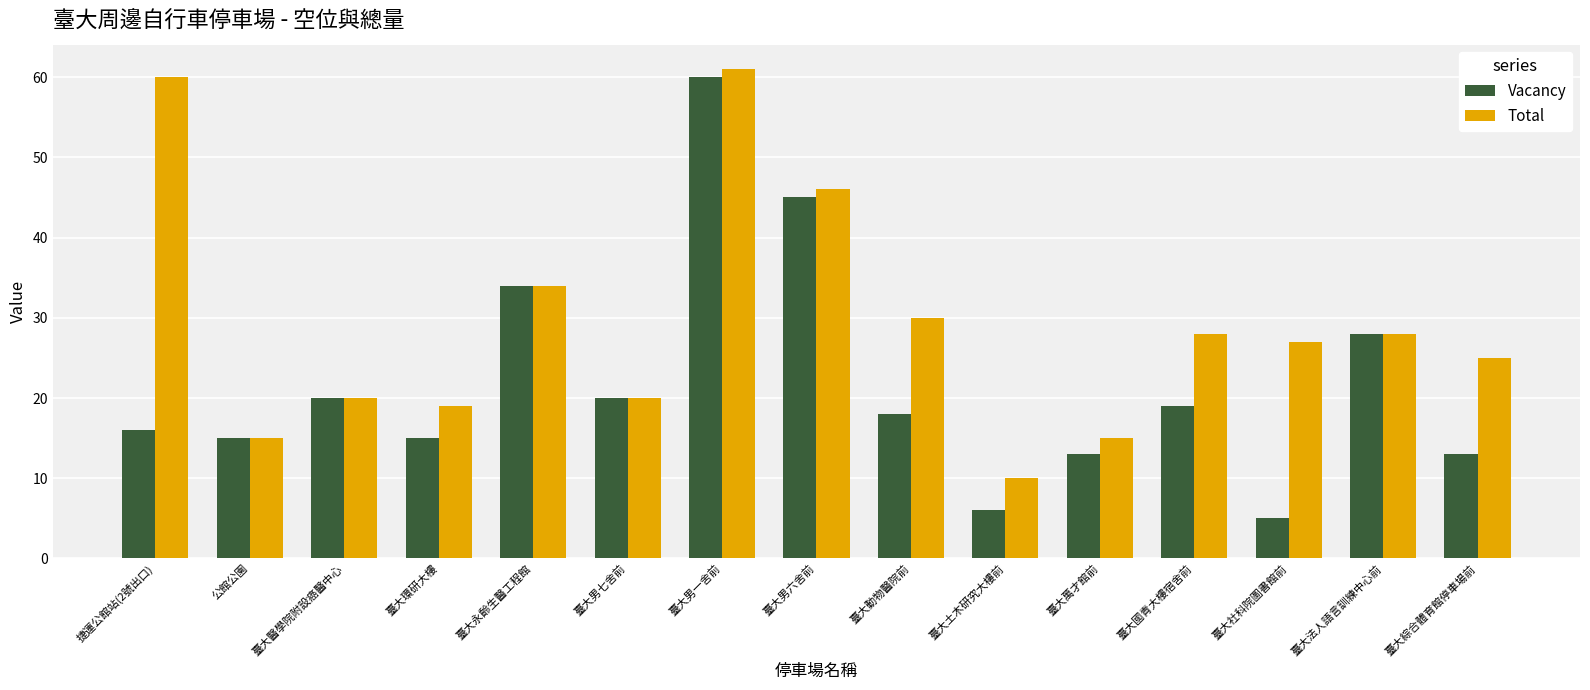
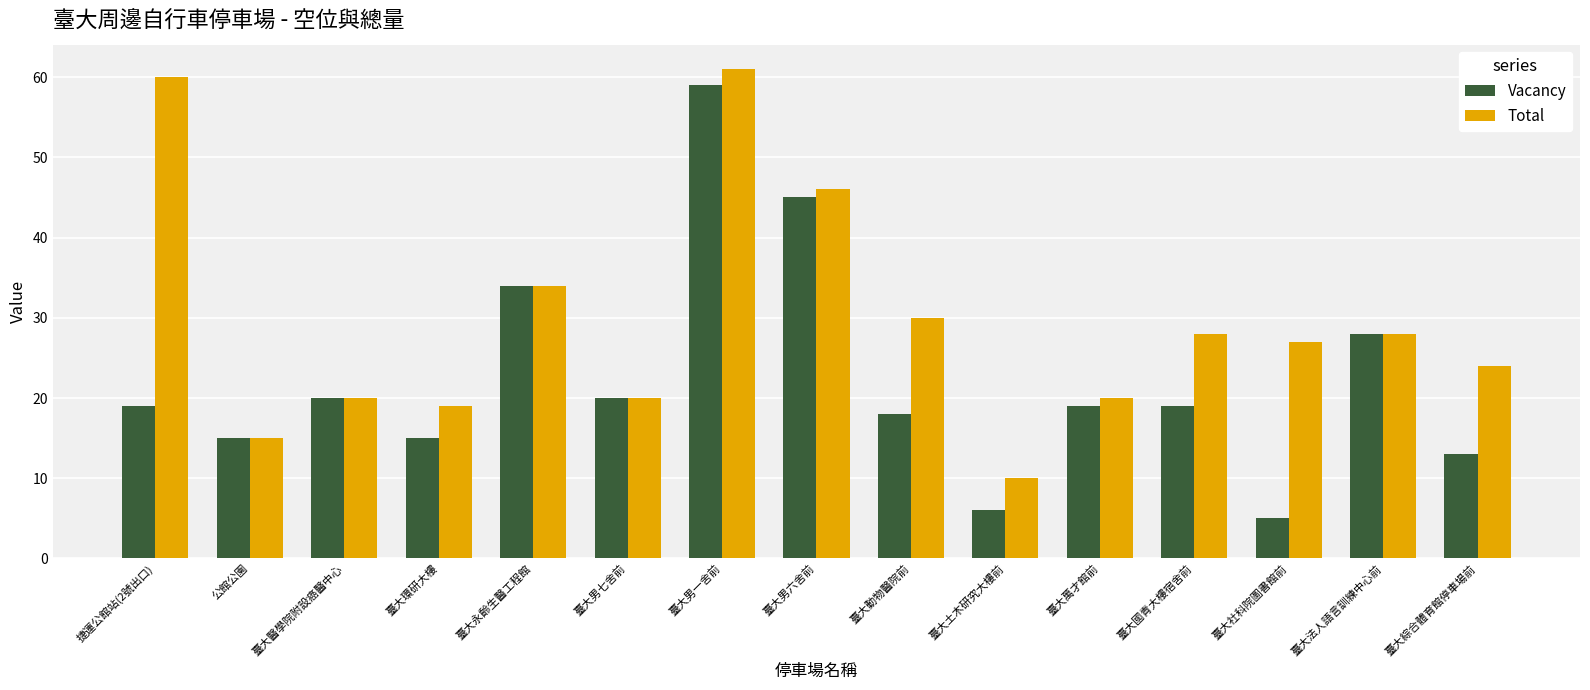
Vacancy, 捷運公館站(2號出口): 16 -> 19
Vacancy, 臺大男一舍前: 60 -> 59
Vacancy, 臺大萬才館前: 13 -> 19
Total, 臺大萬才館前: 15 -> 20
Total, 臺大綜合體育館停車場前: 25 -> 24
